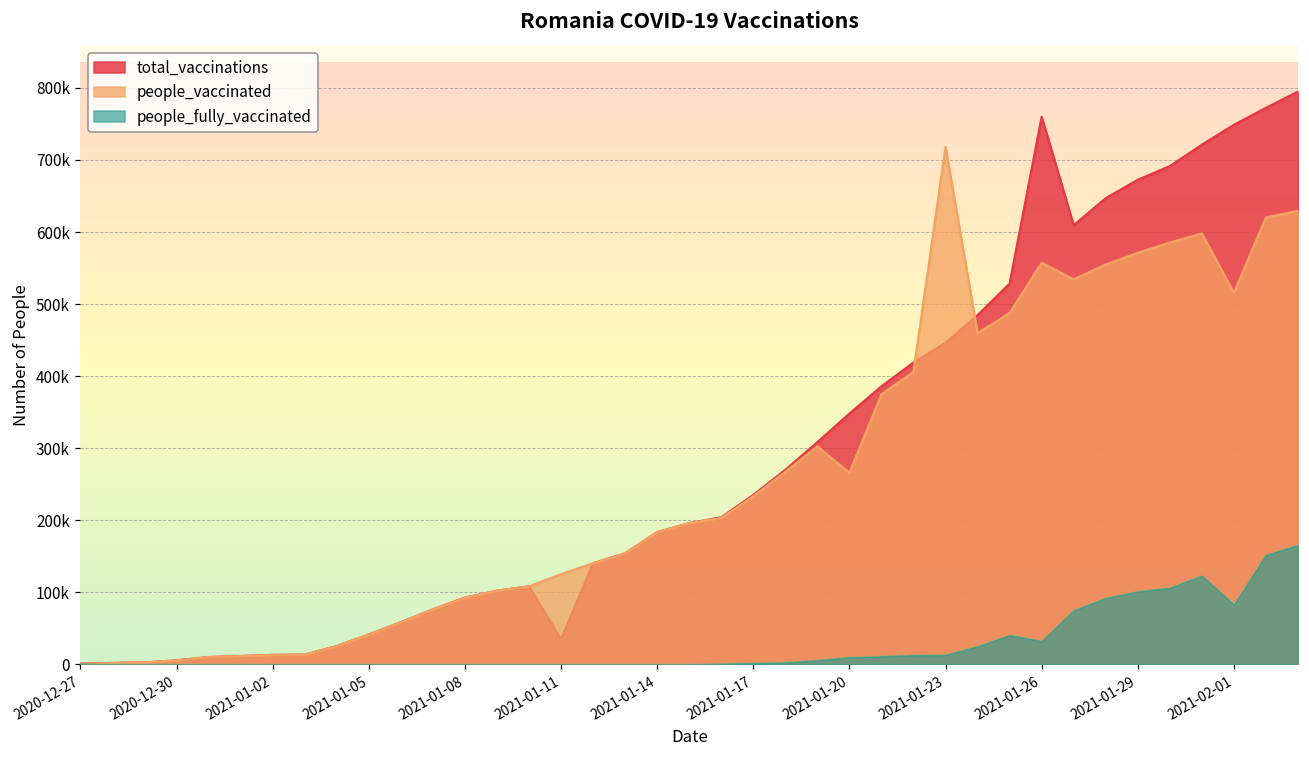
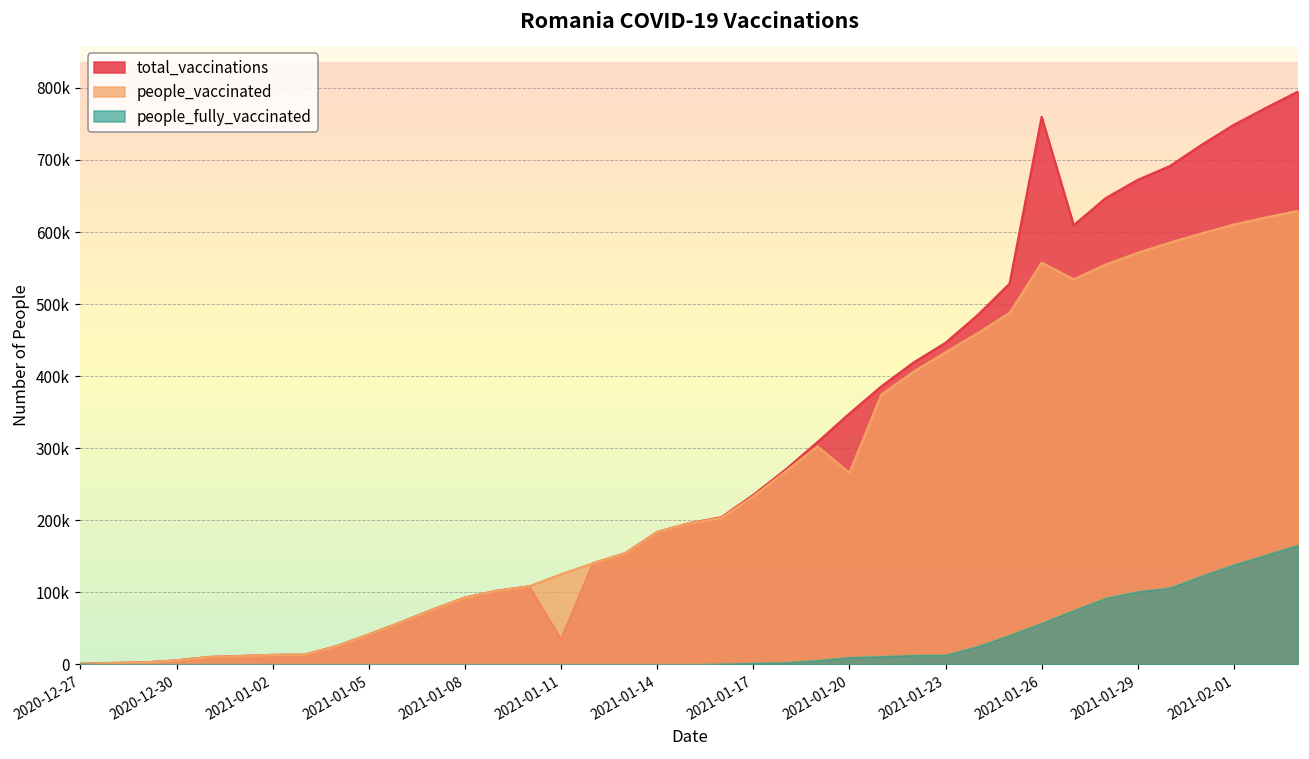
people_vaccinated, 2021-01-23: 720000 -> 430000
people_fully_vaccinated, 2021-01-26: 30000 -> 60000
people_vaccinated, 2021-02-01: 520000 -> 610000
people_fully_vaccinated, 2021-02-01: 80000 -> 140000
